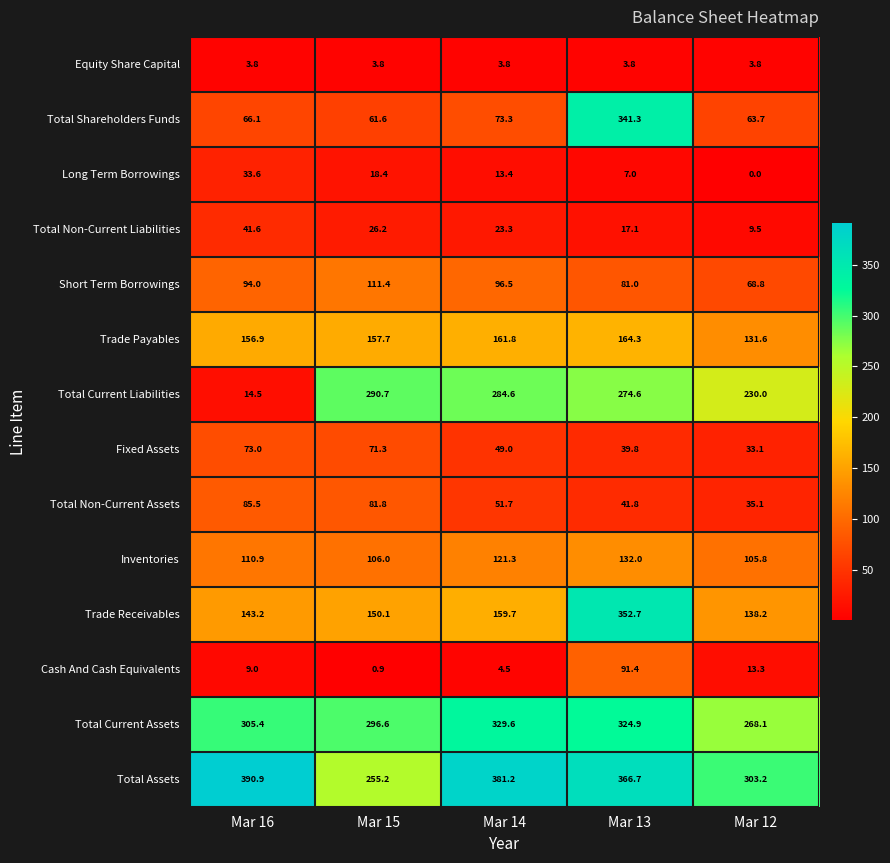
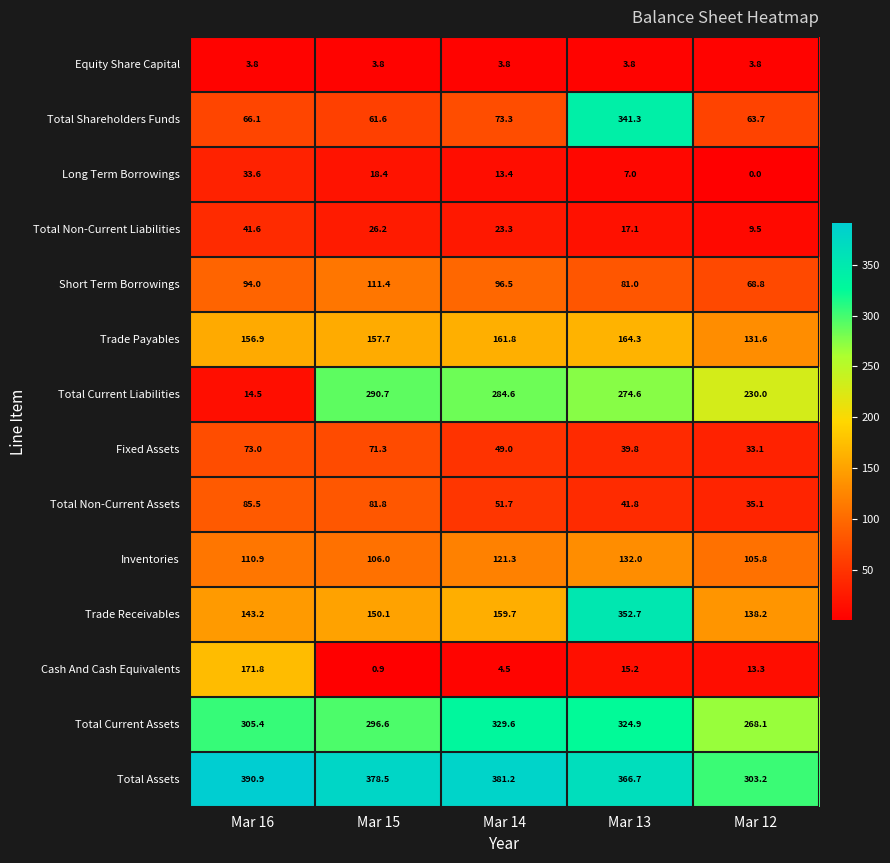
Cash And Cash Equivalents, Mar 16: 9.0 -> 171.8
Cash And Cash Equivalents, Mar 13: 91.4 -> 15.2
Total Assets, Mar 15: 255.2 -> 378.5
